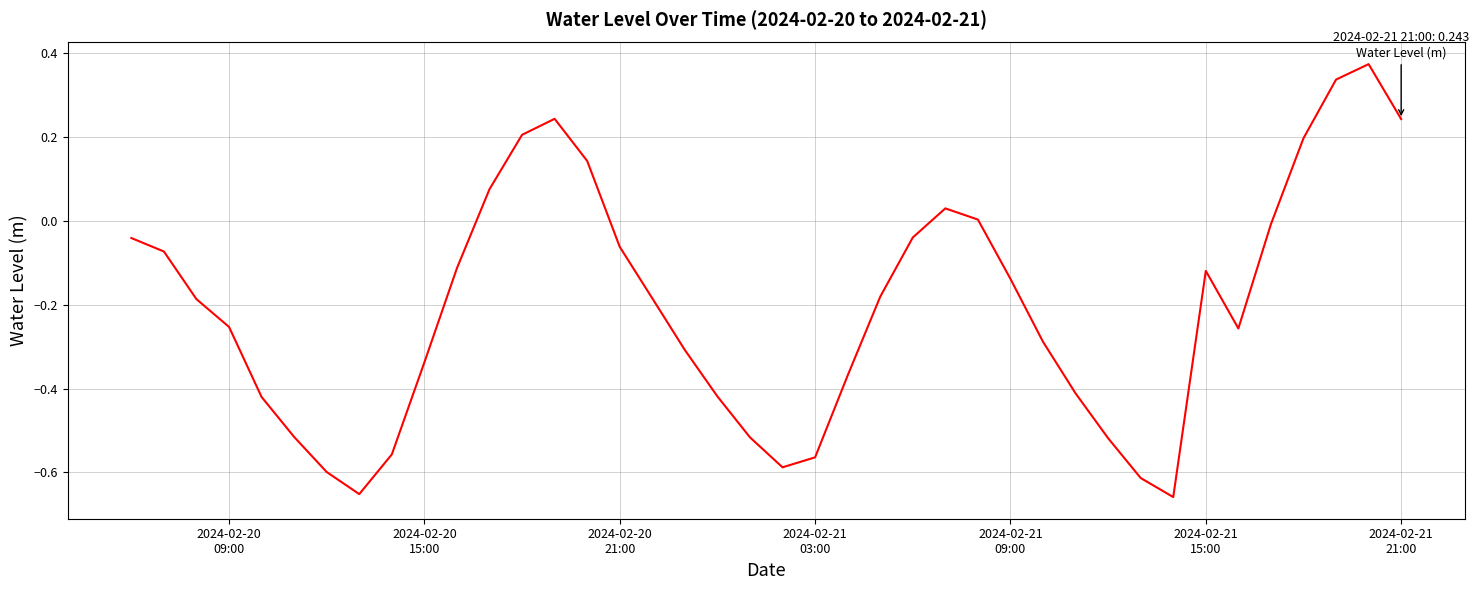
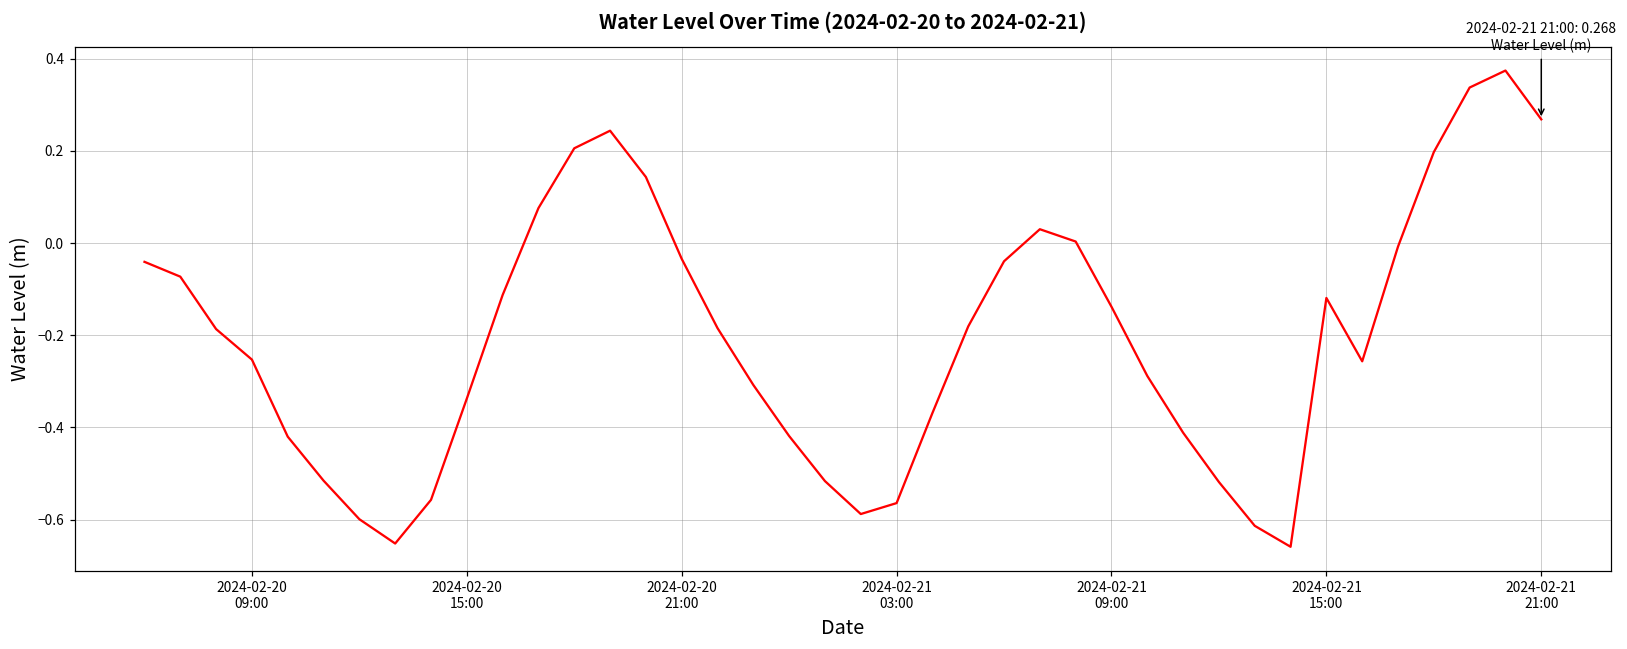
2024-02-20 21:00: -0.06 -> -0.03
2024-02-21 21:00: 0.243 -> 0.268
